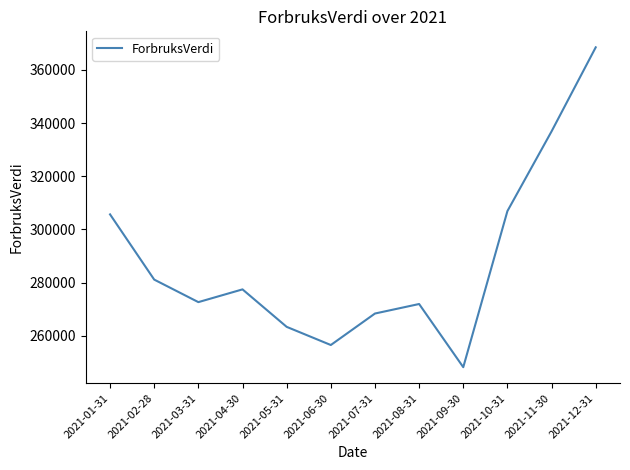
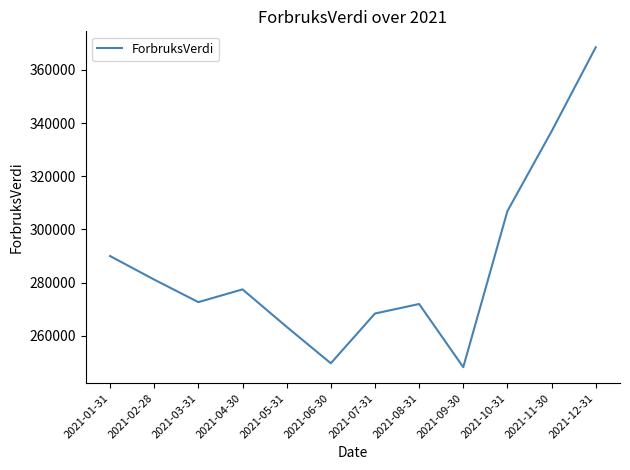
2021-01-31: 306000 -> 290000
2021-06-30: 257000 -> 250000
